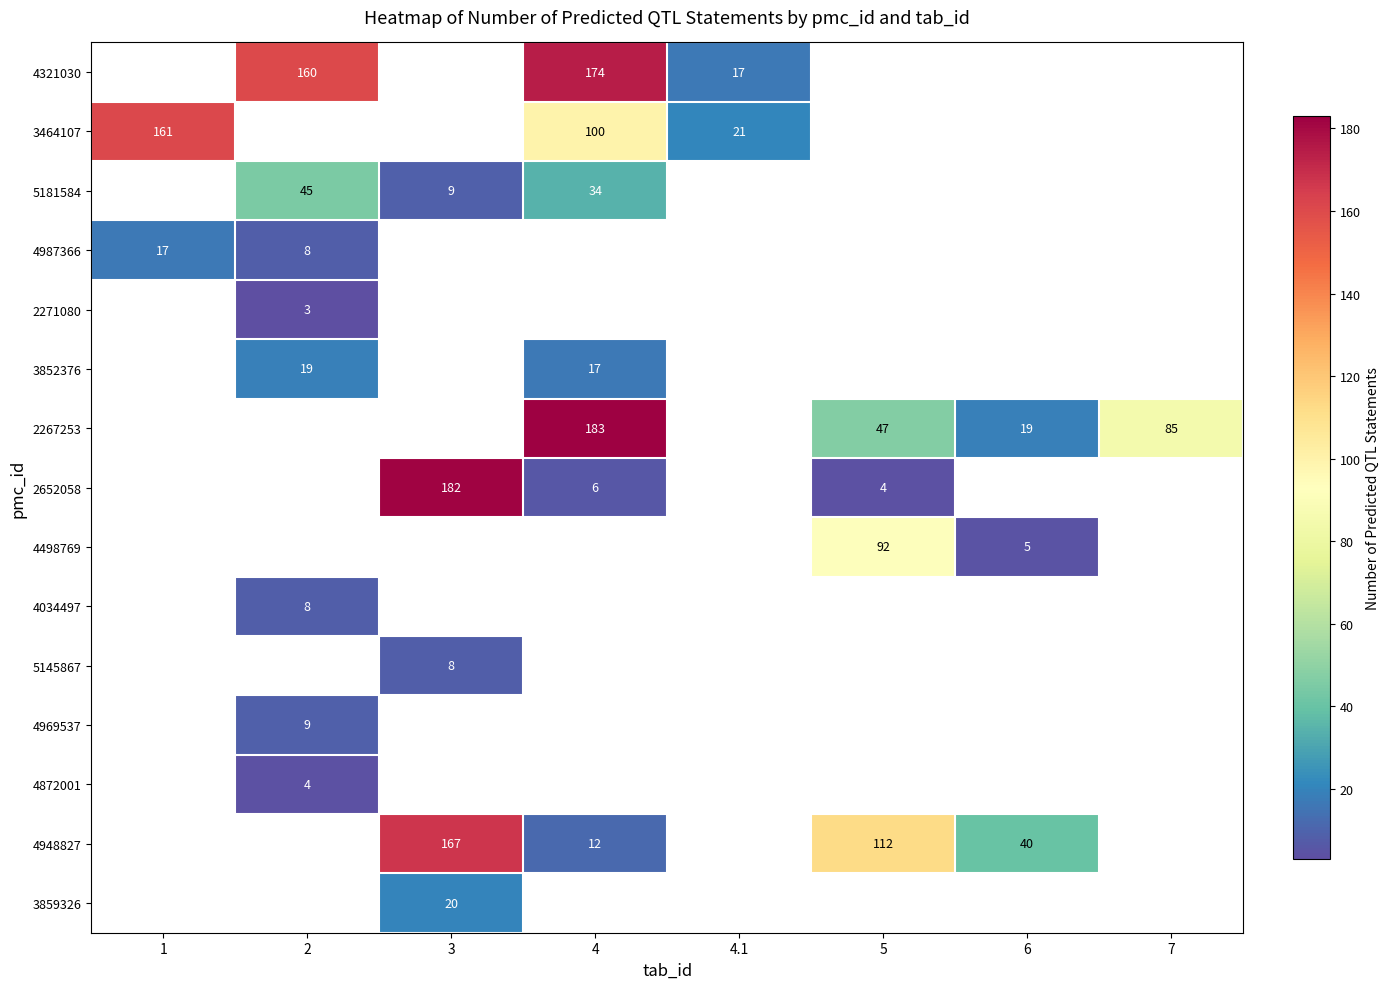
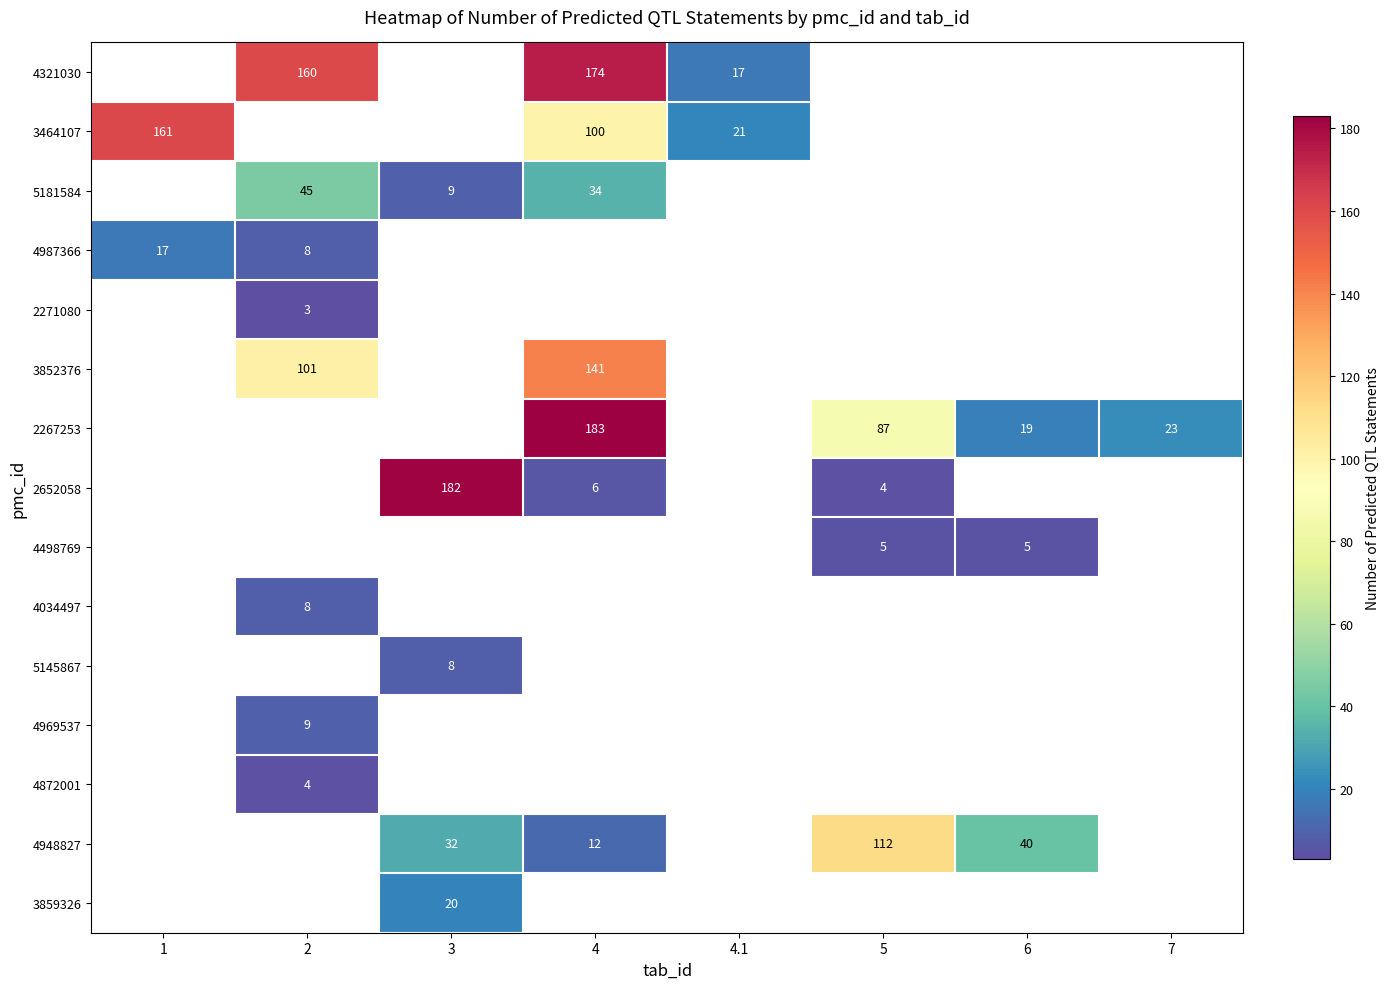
3852376, 2: 19 -> 101
3852376, 4: 17 -> 141
2267253, 5: 47 -> 87
2267253, 7: 85 -> 23
4498769, 5: 92 -> 5
4948827, 3: 167 -> 32
